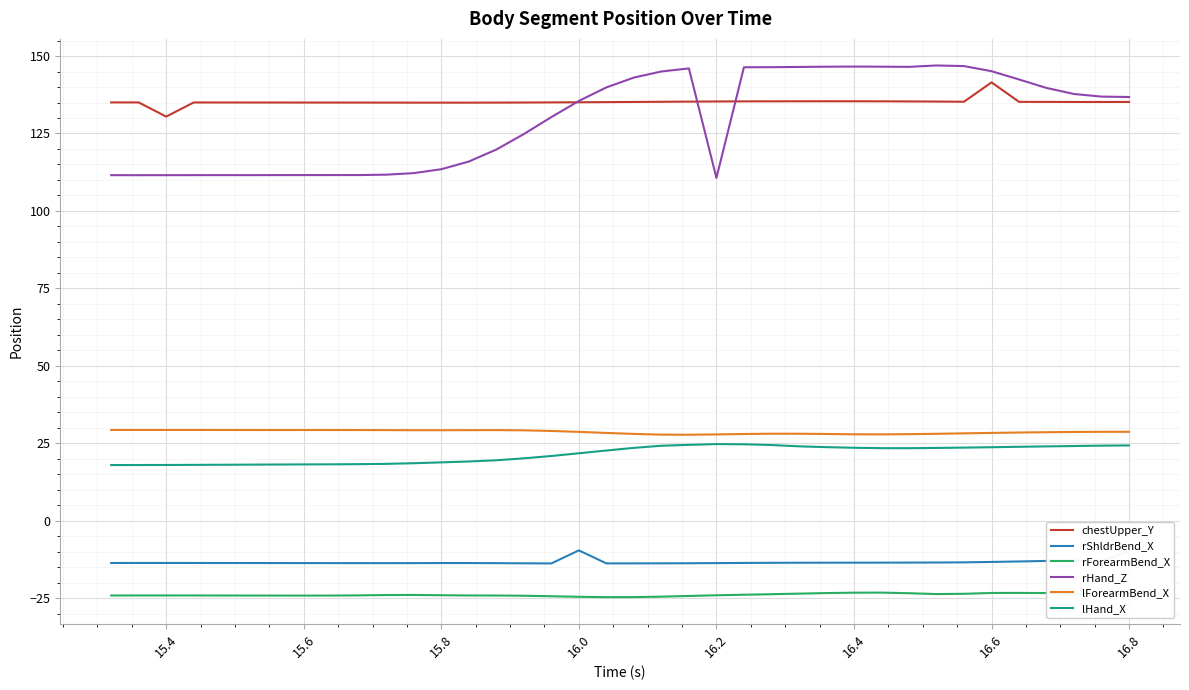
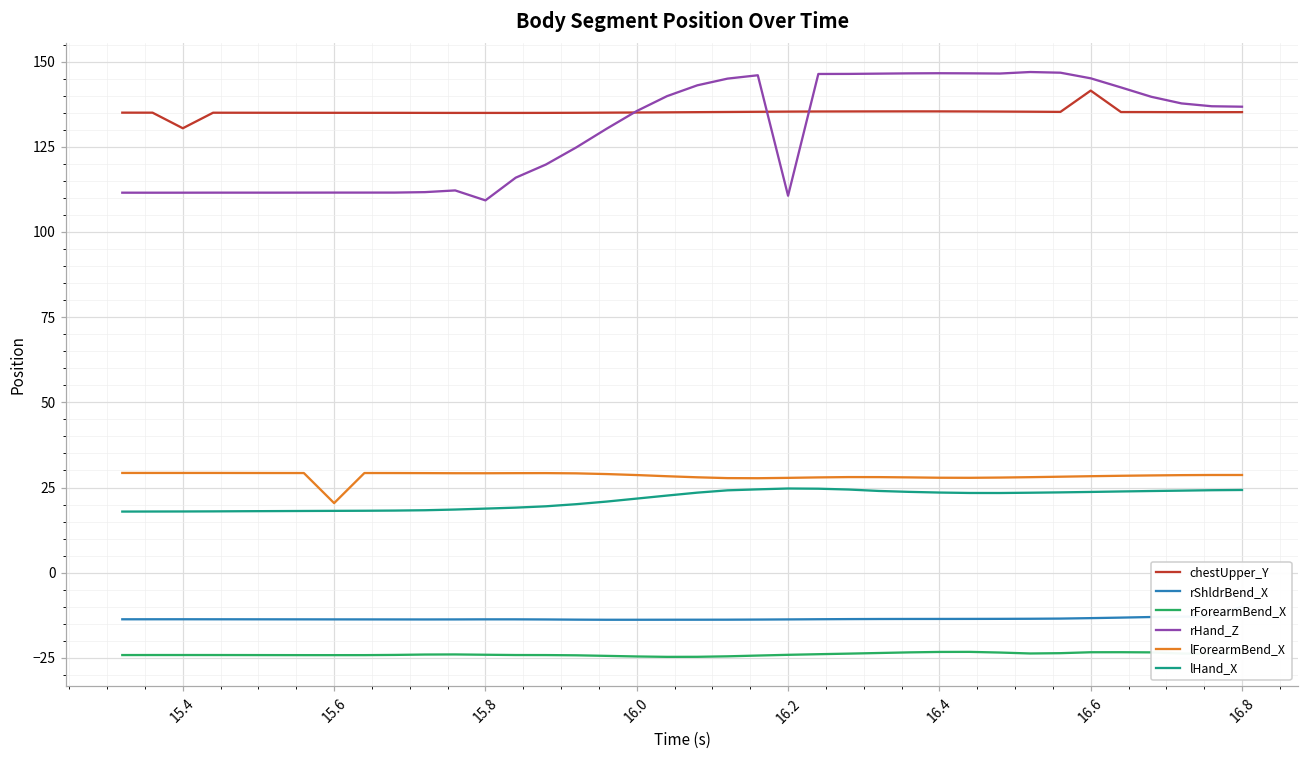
lForearmBend_X, 15.6: 29 -> 20
rHand_Z, 15.8: 113 -> 109
rShldrBend_X, 16.0: -10 -> -14
